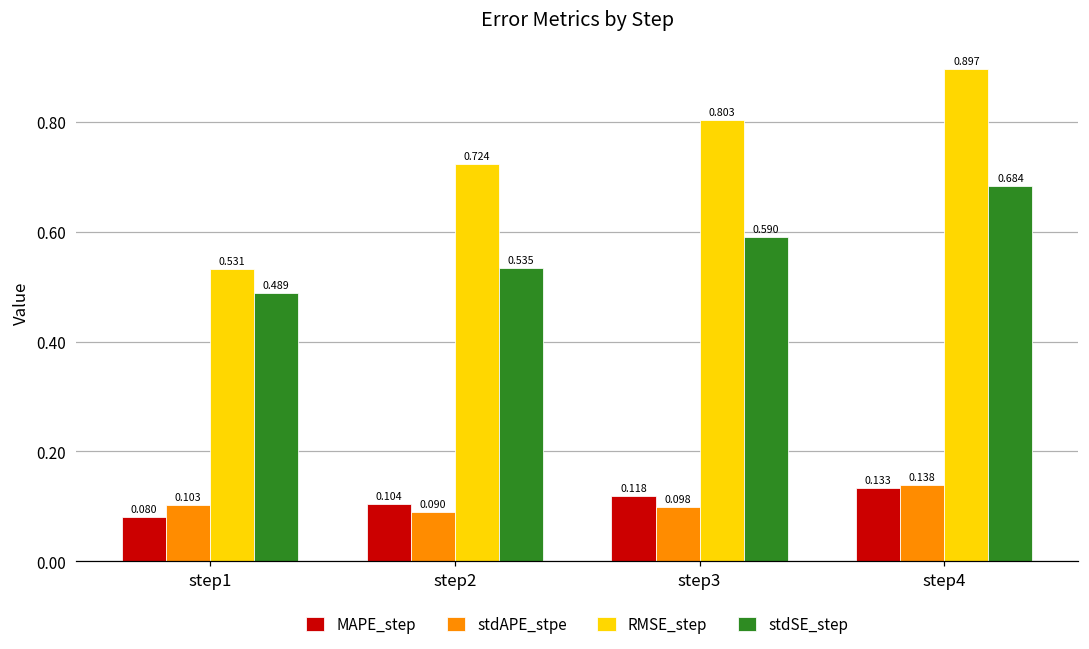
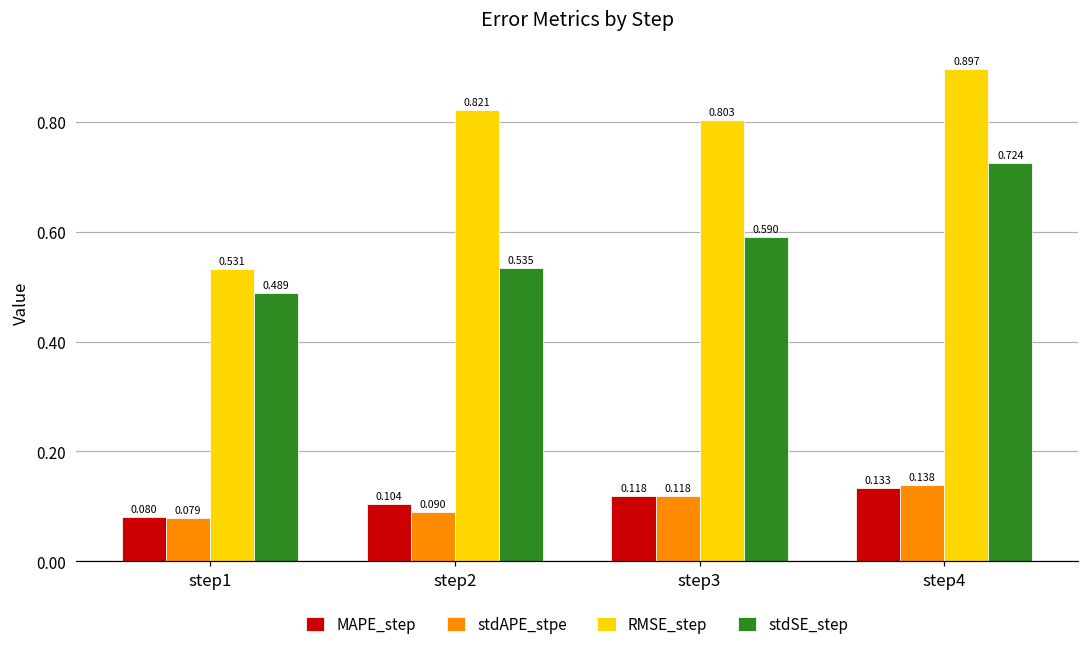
stdAPE_stpe, step1: 0.103 -> 0.079
RMSE_step, step2: 0.724 -> 0.821
stdAPE_stpe, step3: 0.098 -> 0.118
stdSE_step, step4: 0.684 -> 0.724
